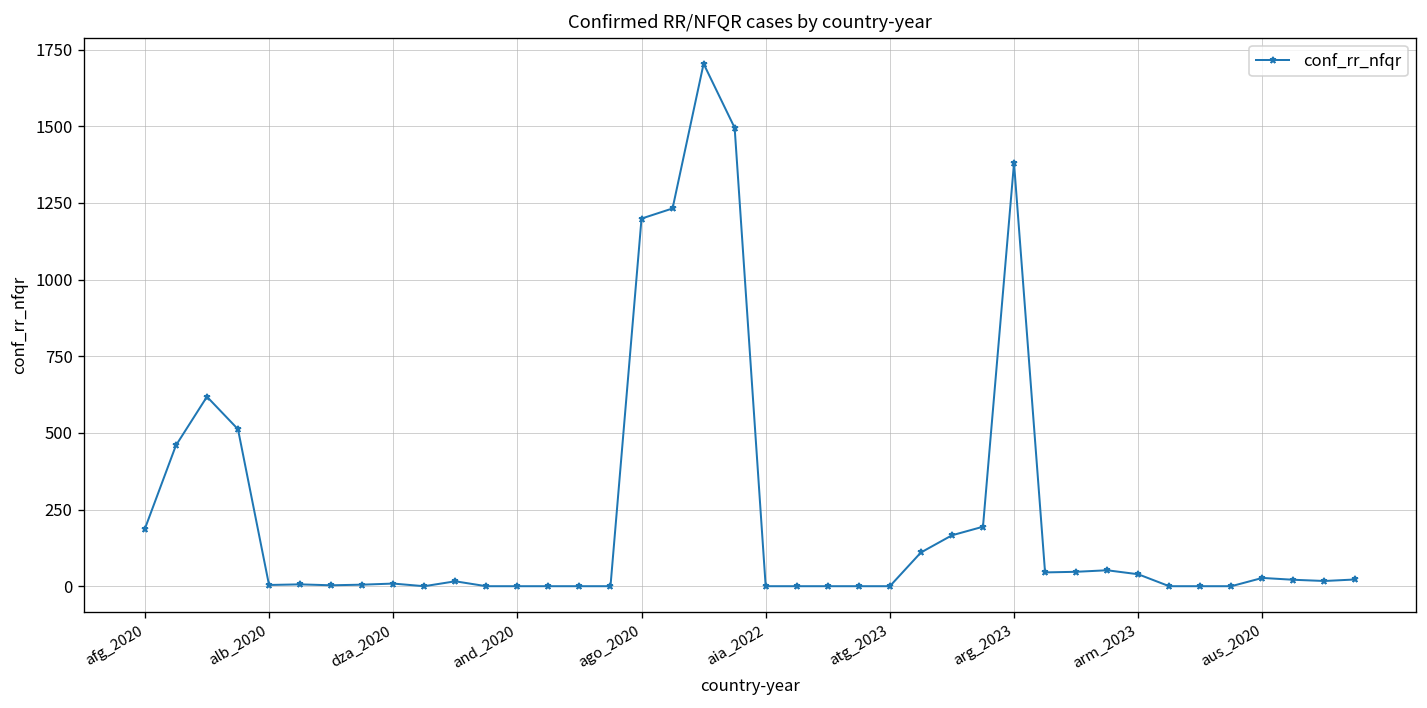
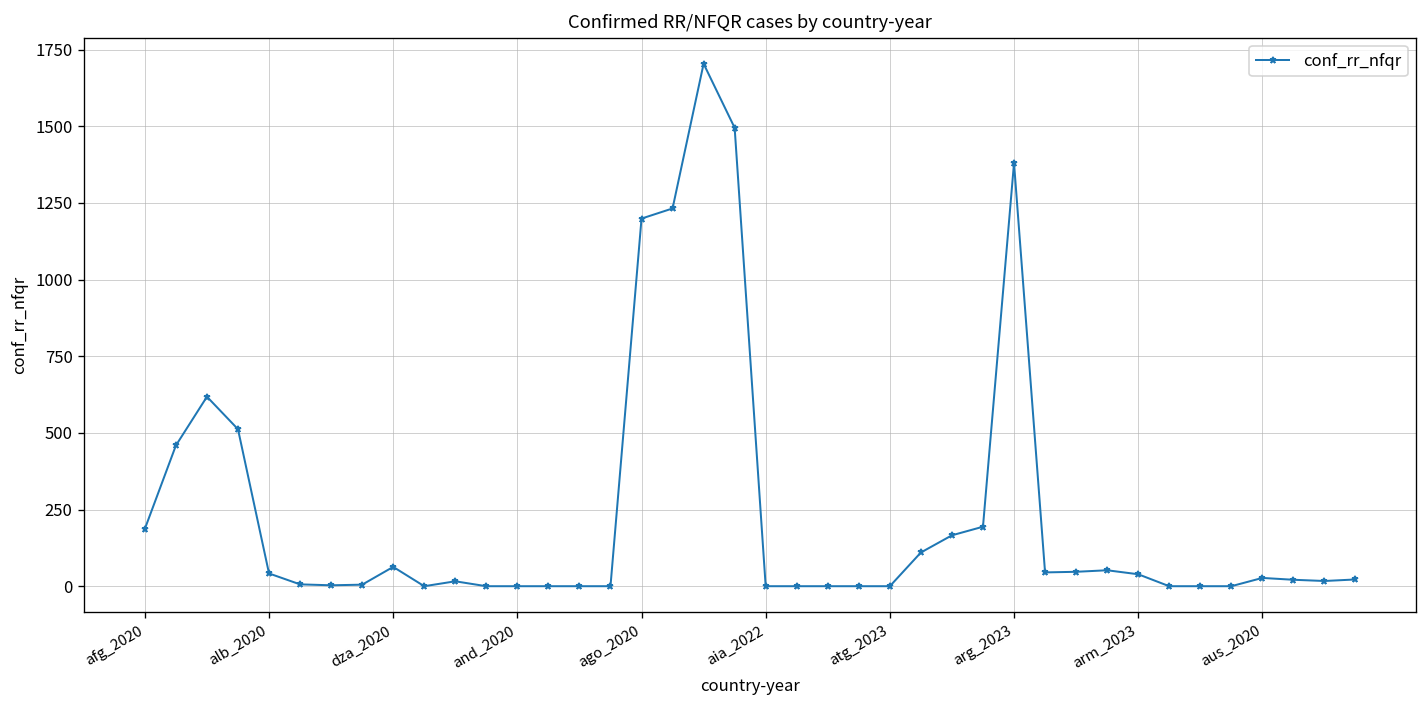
alb_2020: 0 -> 40
dza_2020: 10 -> 60
